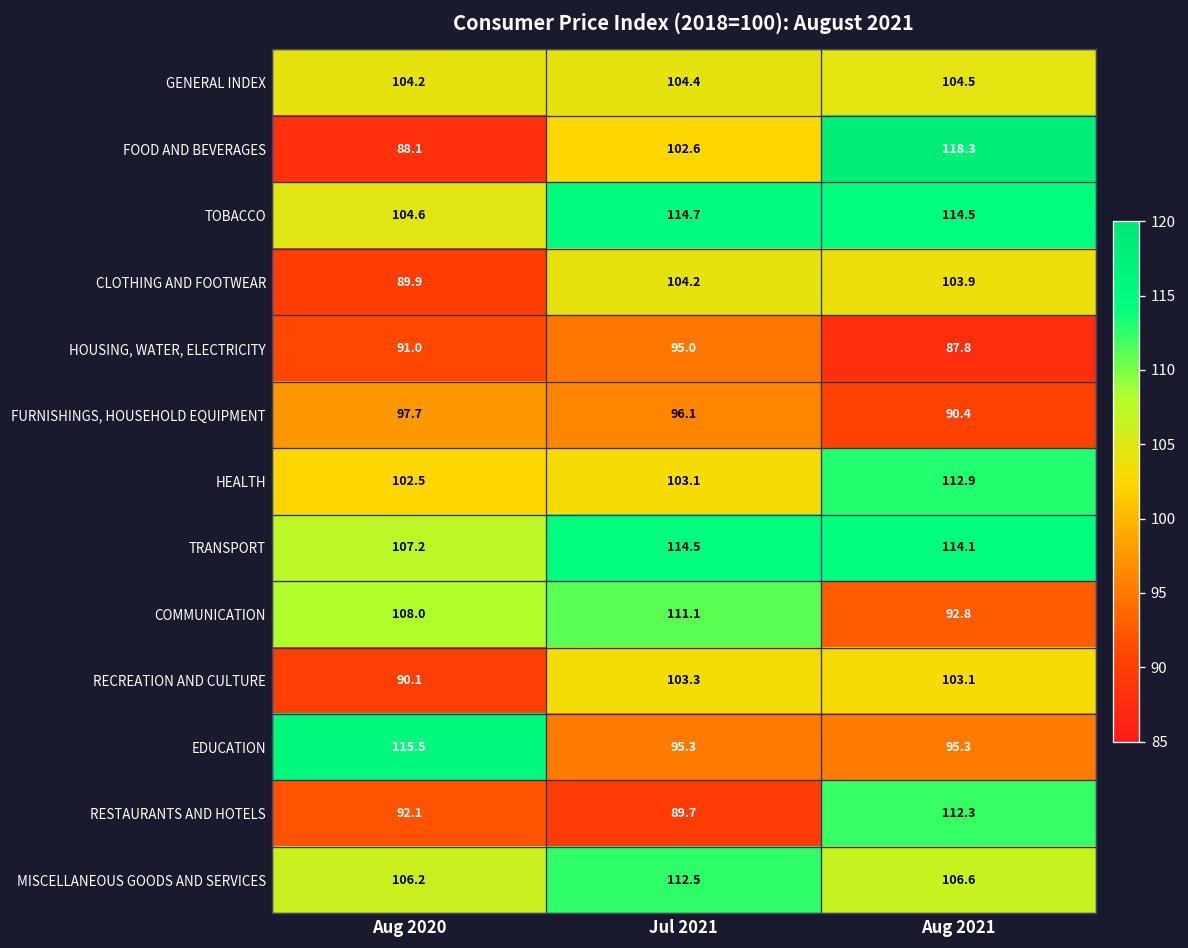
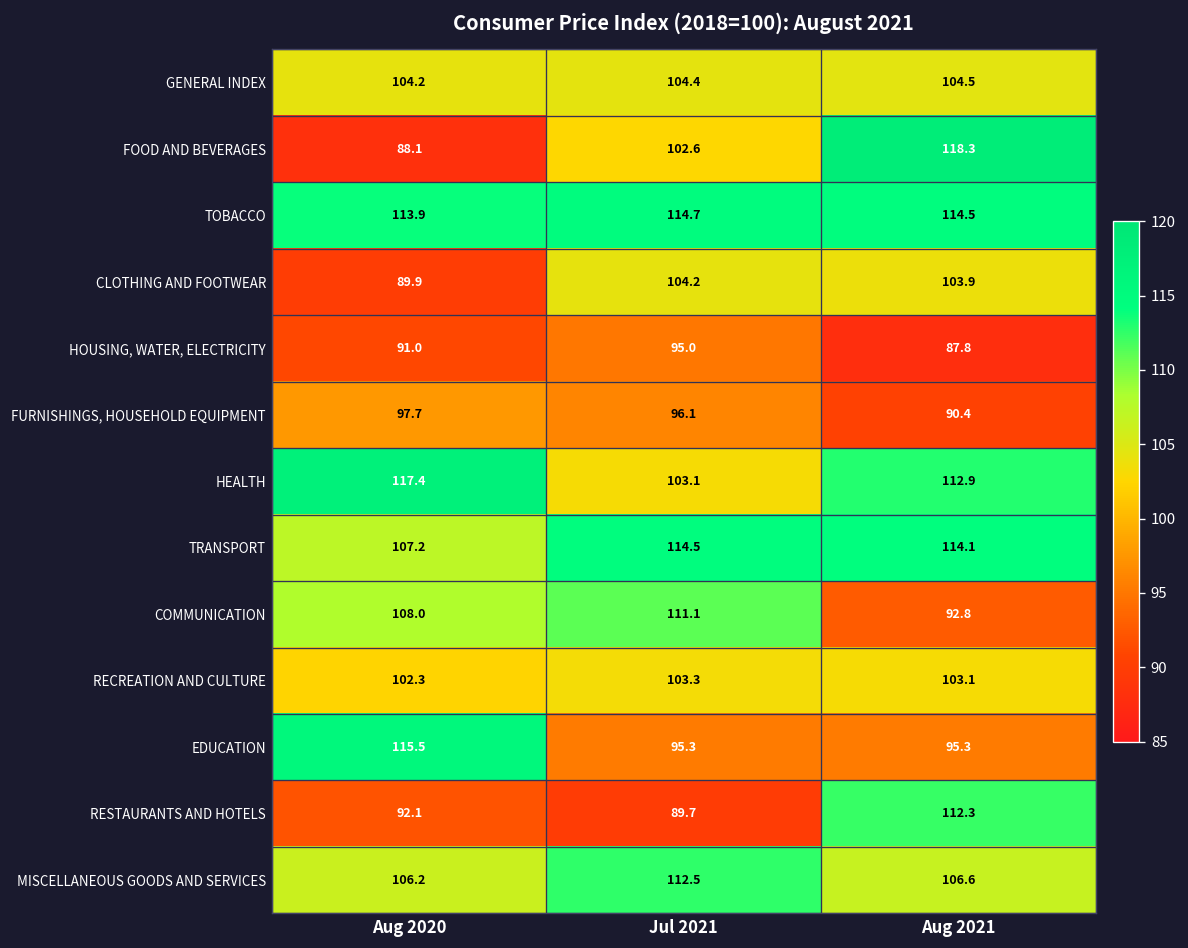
TOBACCO, Aug 2020: 104.6 -> 113.9
HEALTH, Aug 2020: 102.5 -> 117.4
RECREATION AND CULTURE, Aug 2020: 90.1 -> 102.3
